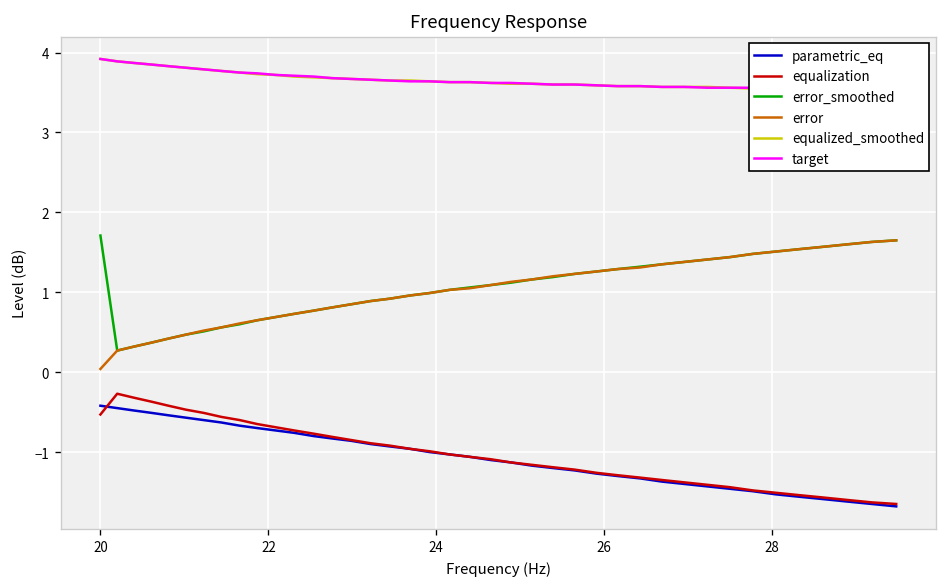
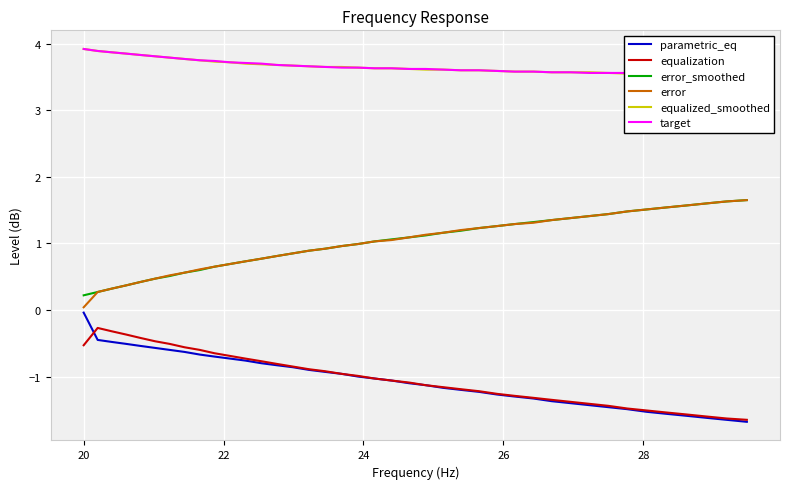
parametric_eq, 20: -0.4 -> 0.0
error_smoothed, 20: 1.7 -> 0.2
